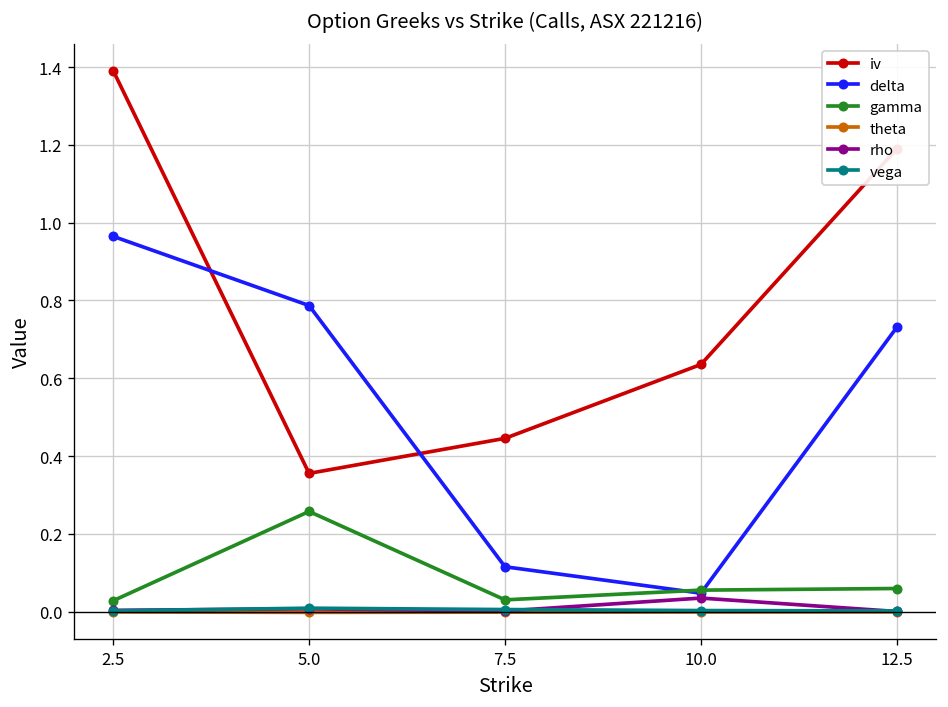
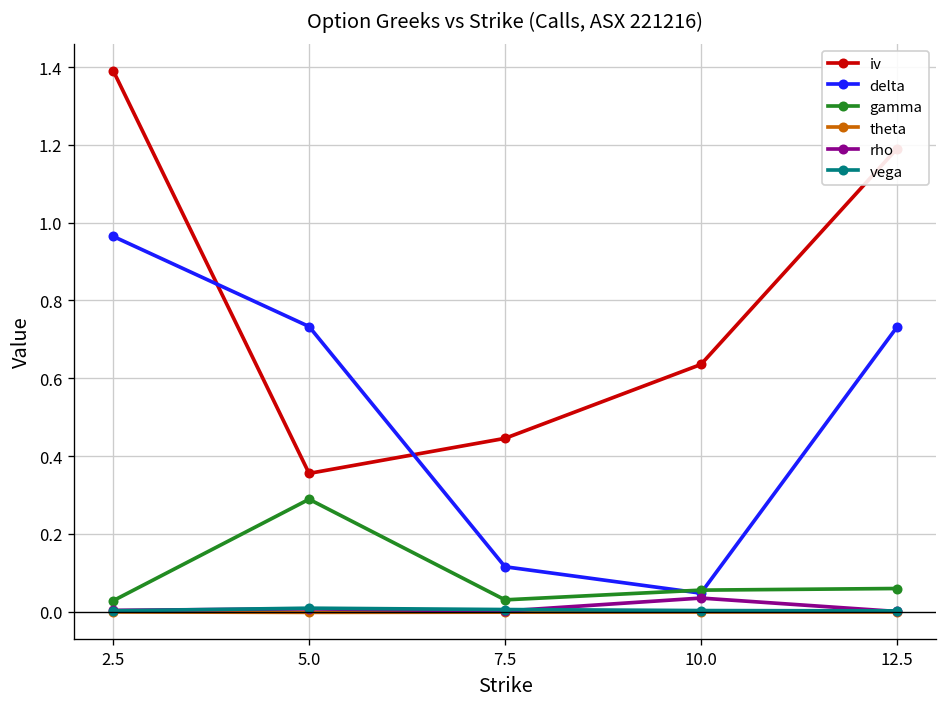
delta, 5.0: 0.79 -> 0.73
gamma, 5.0: 0.26 -> 0.29
